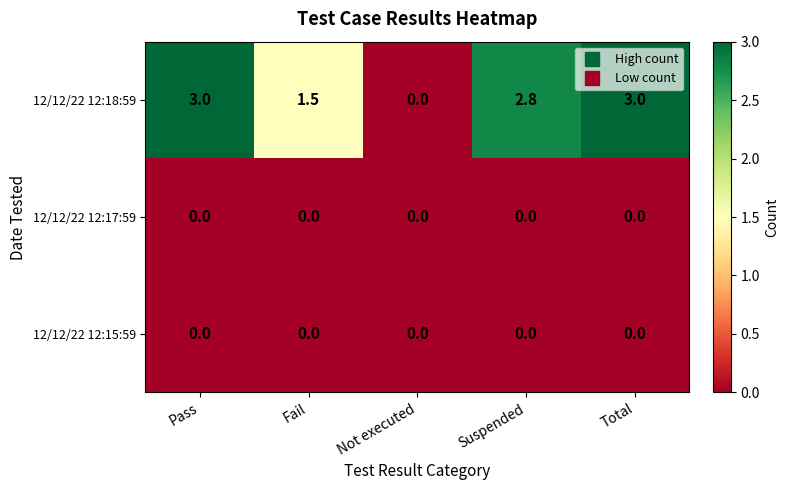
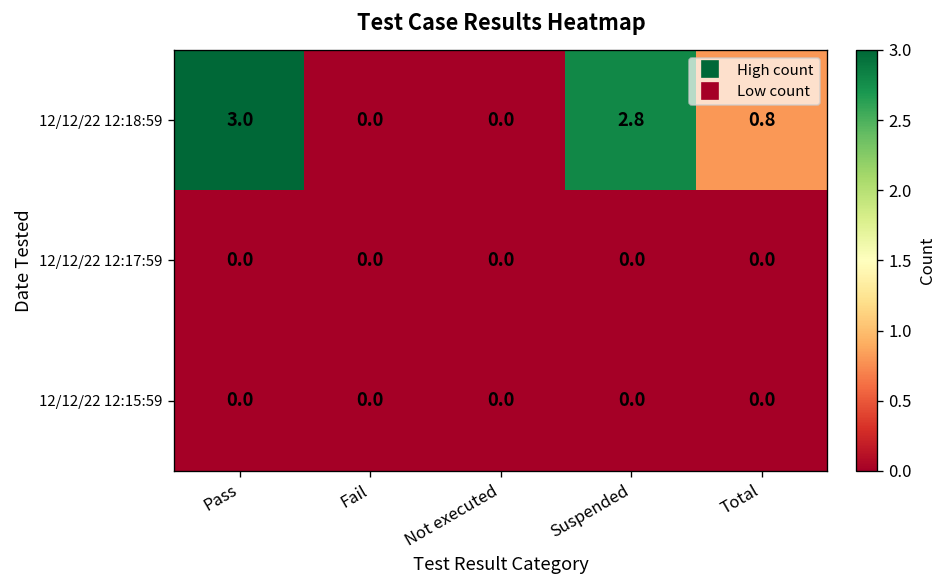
12/12/22 12:18:59, Fail: 1.5 -> 0.0
12/12/22 12:18:59, Total: 3.0 -> 0.8
